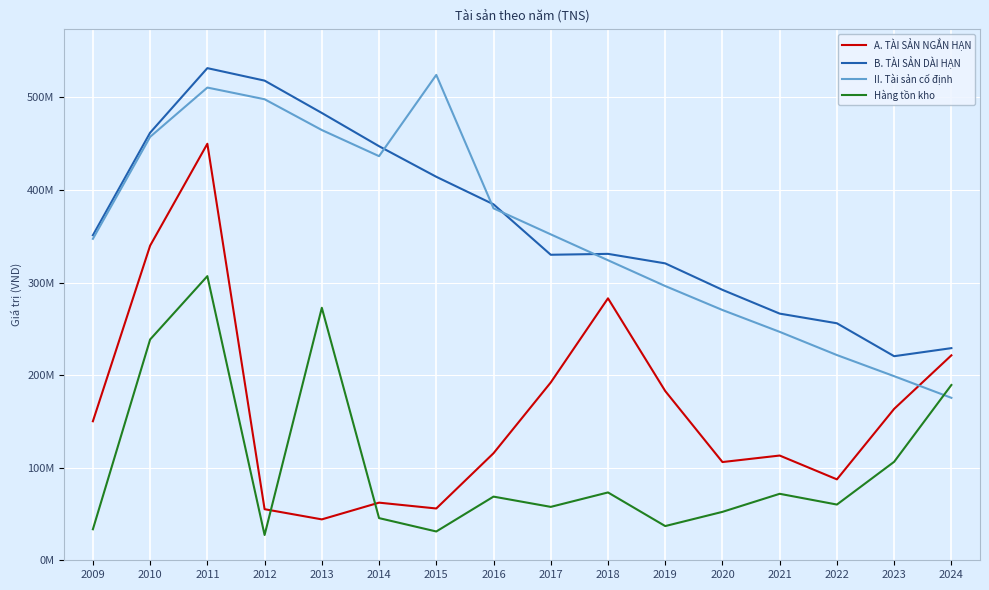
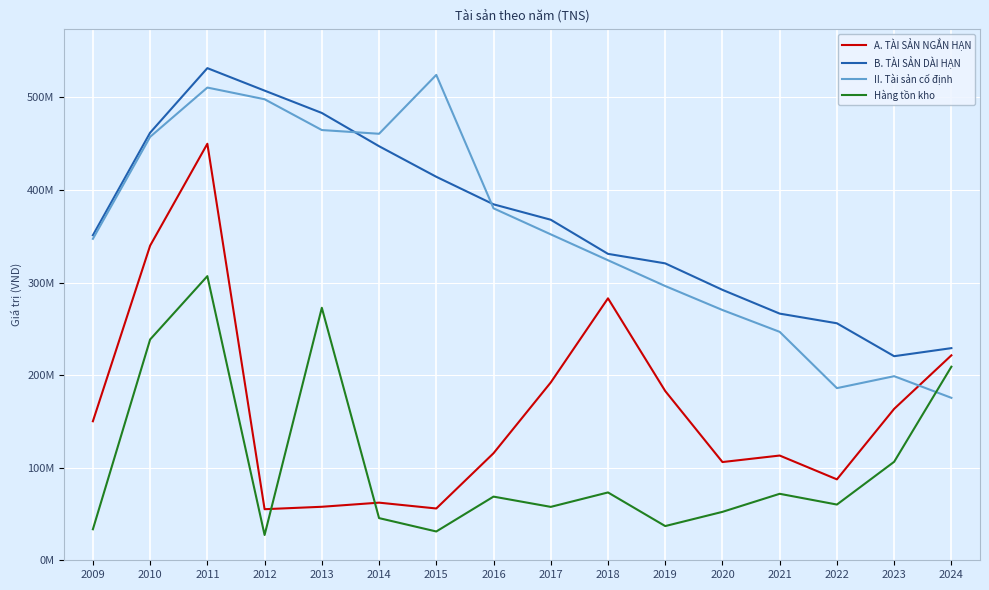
B. TÀI SẢN DÀI HẠN, 2012: 520000000 -> 510000000
A. TÀI SẢN NGẮN HẠN, 2013: 40000000 -> 60000000
II. Tài sản cố định, 2014: 440000000 -> 460000000
B. TÀI SẢN DÀI HẠN, 2017: 330000000 -> 370000000
II. Tài sản cố định, 2022: 220000000 -> 190000000
Hàng tồn kho, 2024: 190000000 -> 210000000
